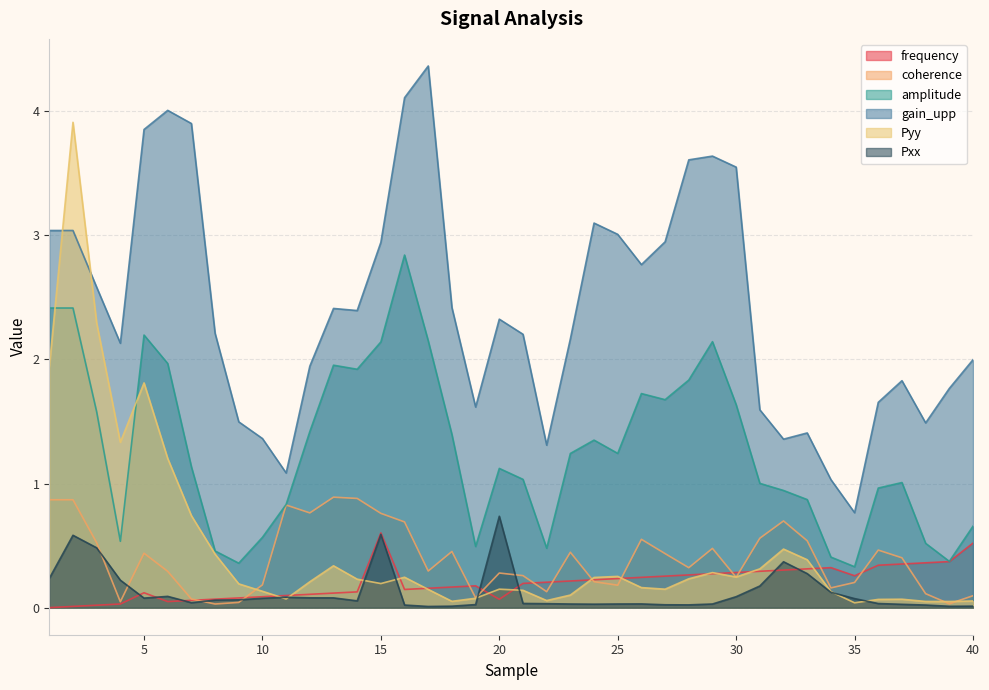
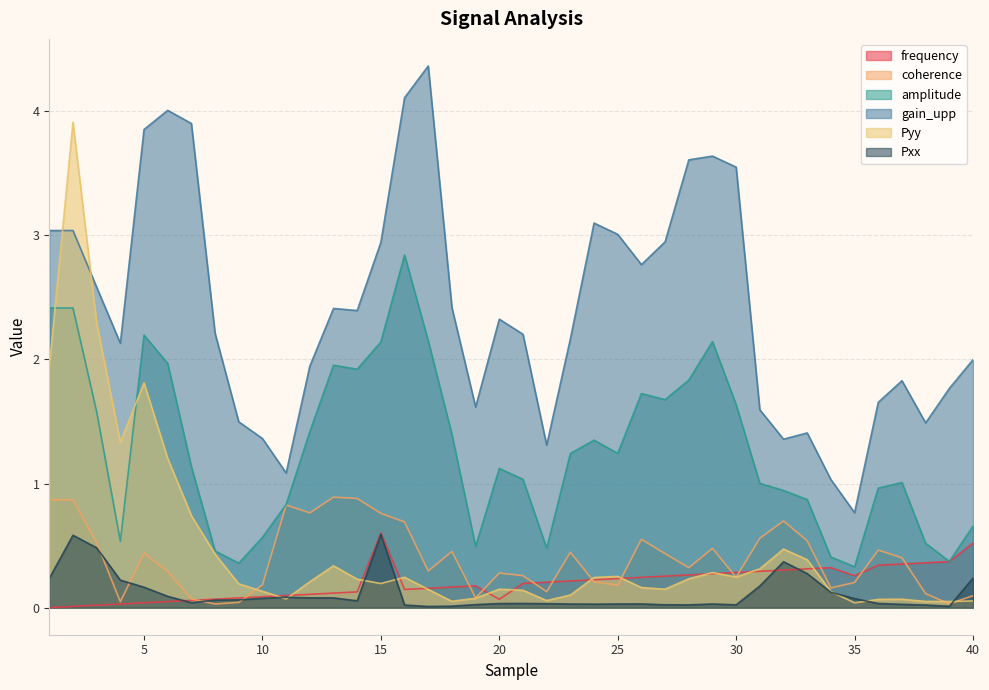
frequency, 5: 0.12 -> 0.04
Pxx, 5: 0.08 -> 0.16
Pxx, 20: 0.74 -> 0.03
Pxx, 30: 0.09 -> 0.02
Pxx, 40: 0.01 -> 0.24
